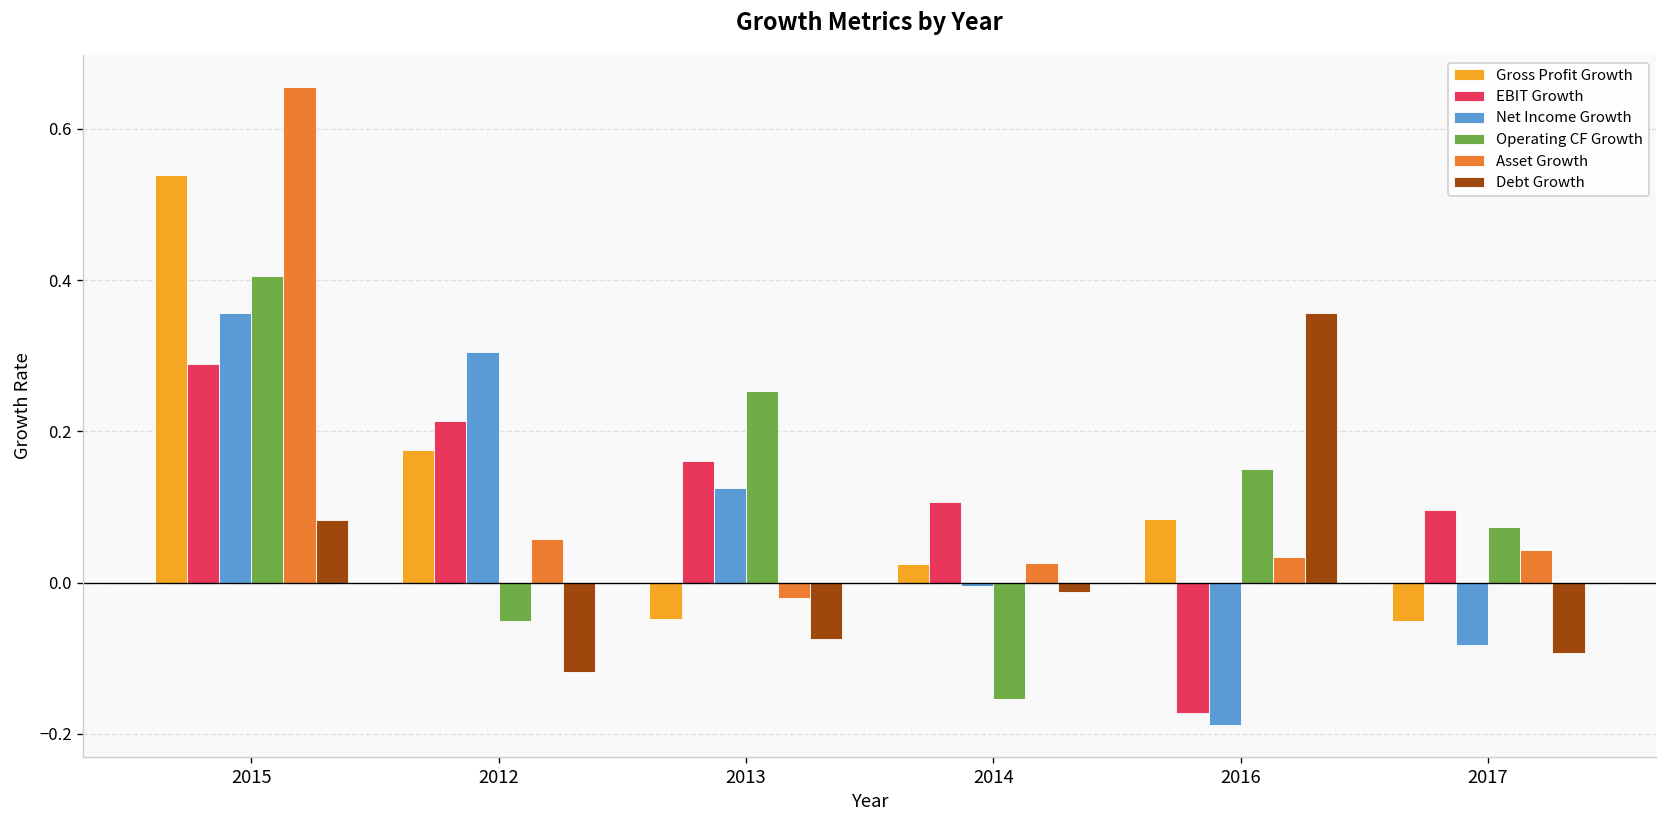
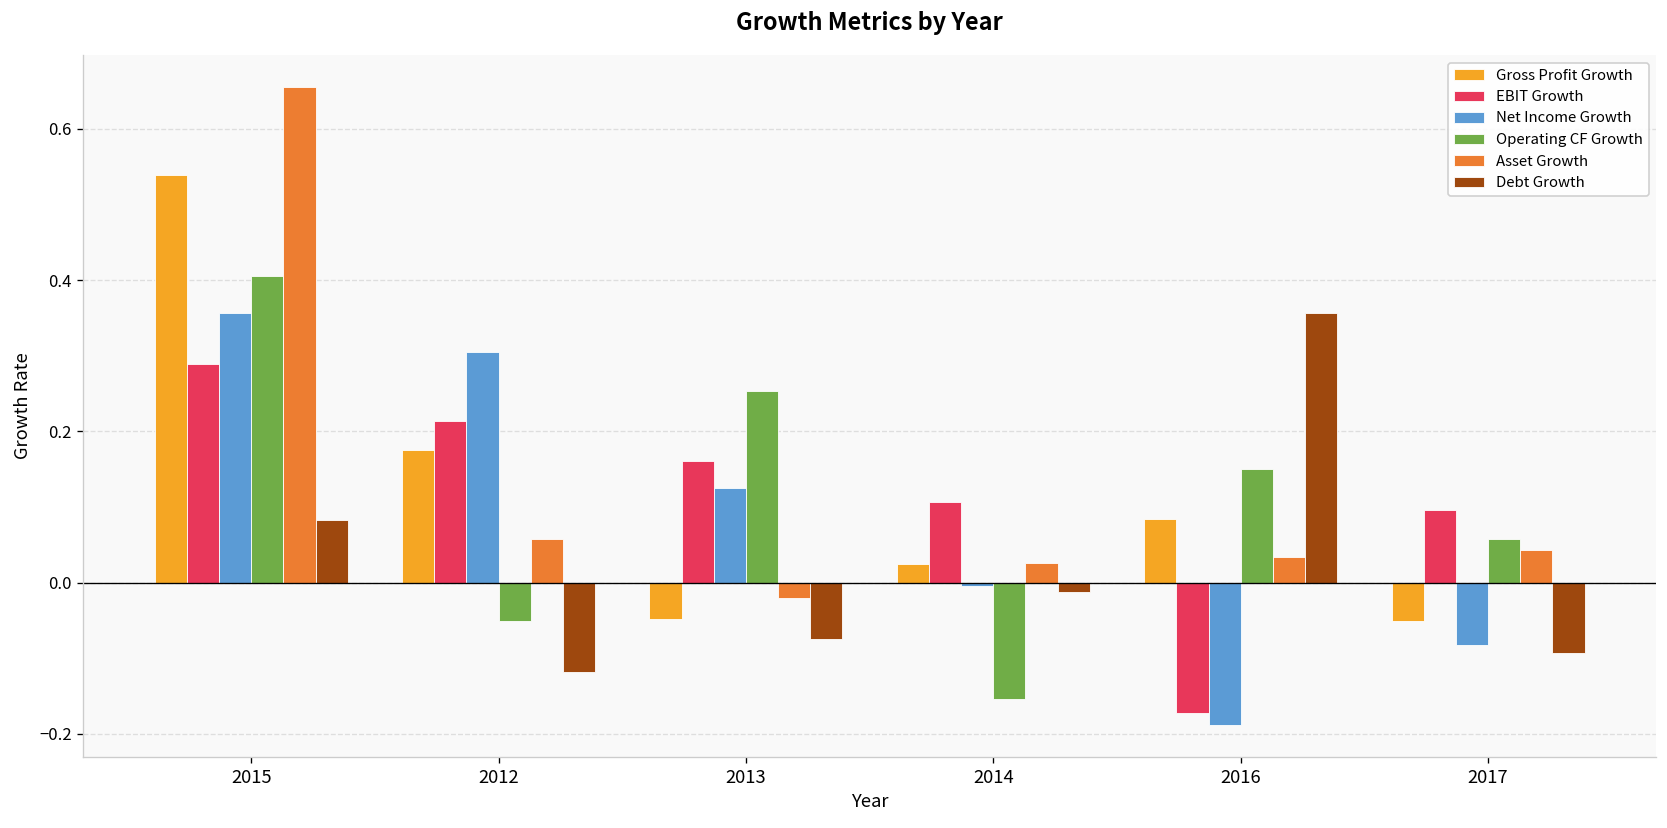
Operating CF Growth, 2017: 0.07 -> 0.06
